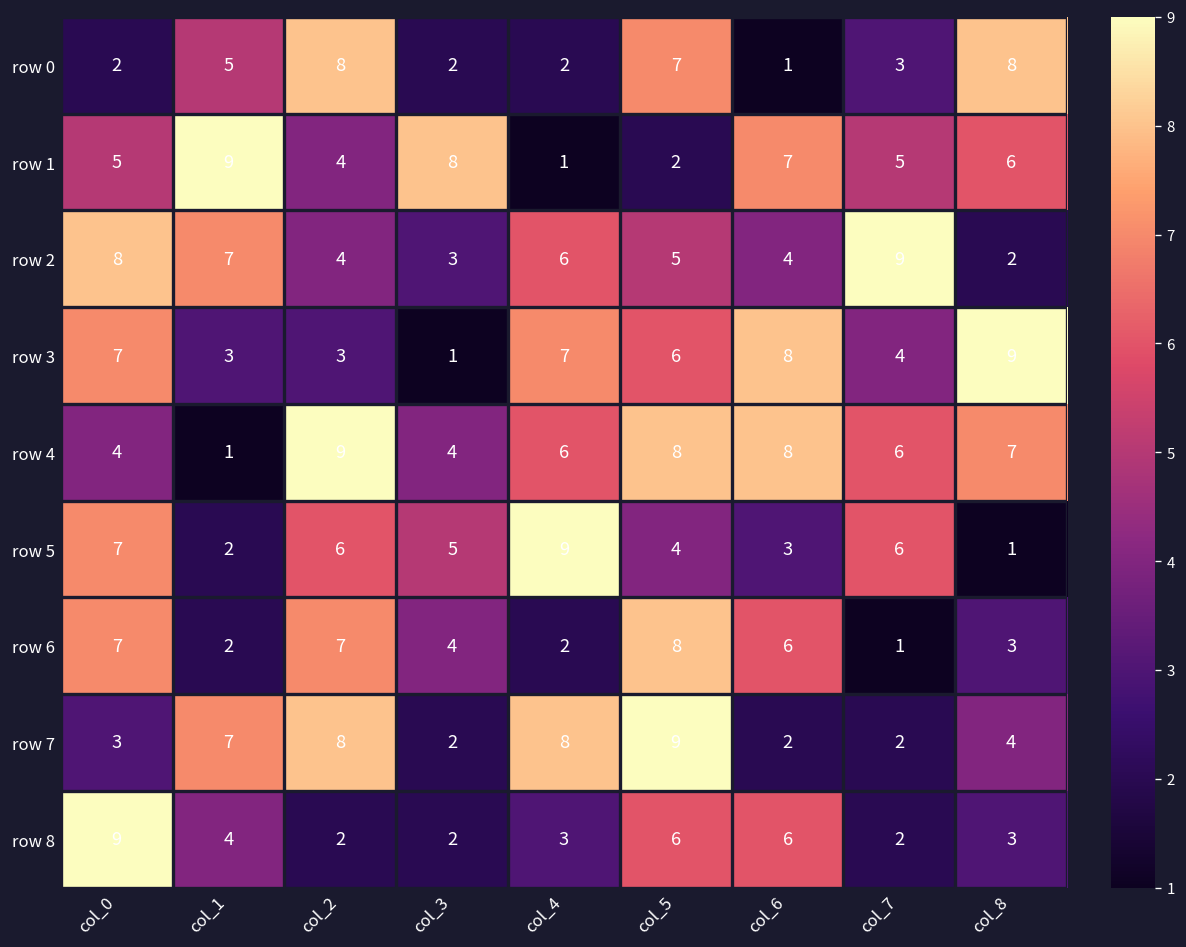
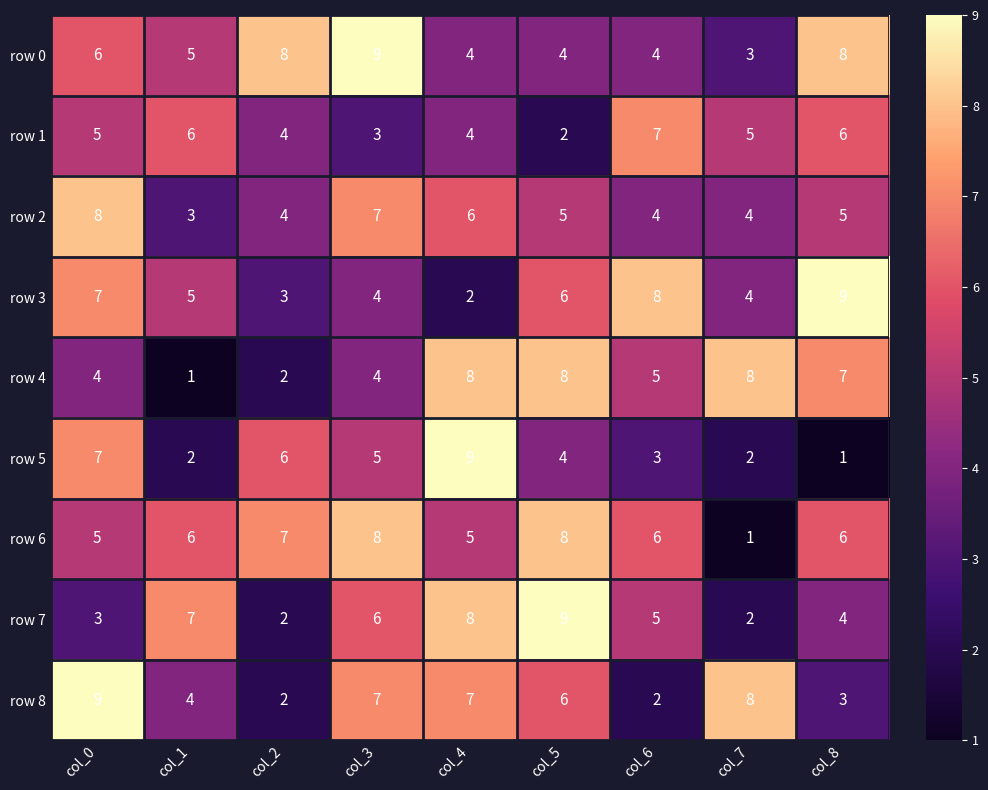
row 0, col_0: 2 -> 6
row 0, col_3: 2 -> 9
row 0, col_4: 2 -> 4
row 0, col_5: 7 -> 4
row 0, col_6: 1 -> 4
row 1, col_1: 9 -> 6
row 1, col_3: 8 -> 3
row 1, col_4: 1 -> 4
row 2, col_1: 7 -> 3
row 2, col_3: 3 -> 7
row 2, col_7: 9 -> 4
row 2, col_8: 2 -> 5
row 3, col_1: 3 -> 5
row 3, col_3: 1 -> 4
row 3, col_4: 7 -> 2
row 4, col_2: 9 -> 2
row 4, col_4: 6 -> 8
row 4, col_6: 8 -> 5
row 4, col_7: 6 -> 8
row 5, col_7: 6 -> 2
row 6, col_0: 7 -> 5
row 6, col_1: 2 -> 6
row 6, col_3: 4 -> 8
row 6, col_4: 2 -> 5
row 6, col_8: 3 -> 6
row 7, col_2: 8 -> 2
row 7, col_3: 2 -> 6
row 7, col_6: 2 -> 5
row 8, col_3: 2 -> 7
row 8, col_4: 3 -> 7
row 8, col_6: 6 -> 2
row 8, col_7: 2 -> 8
